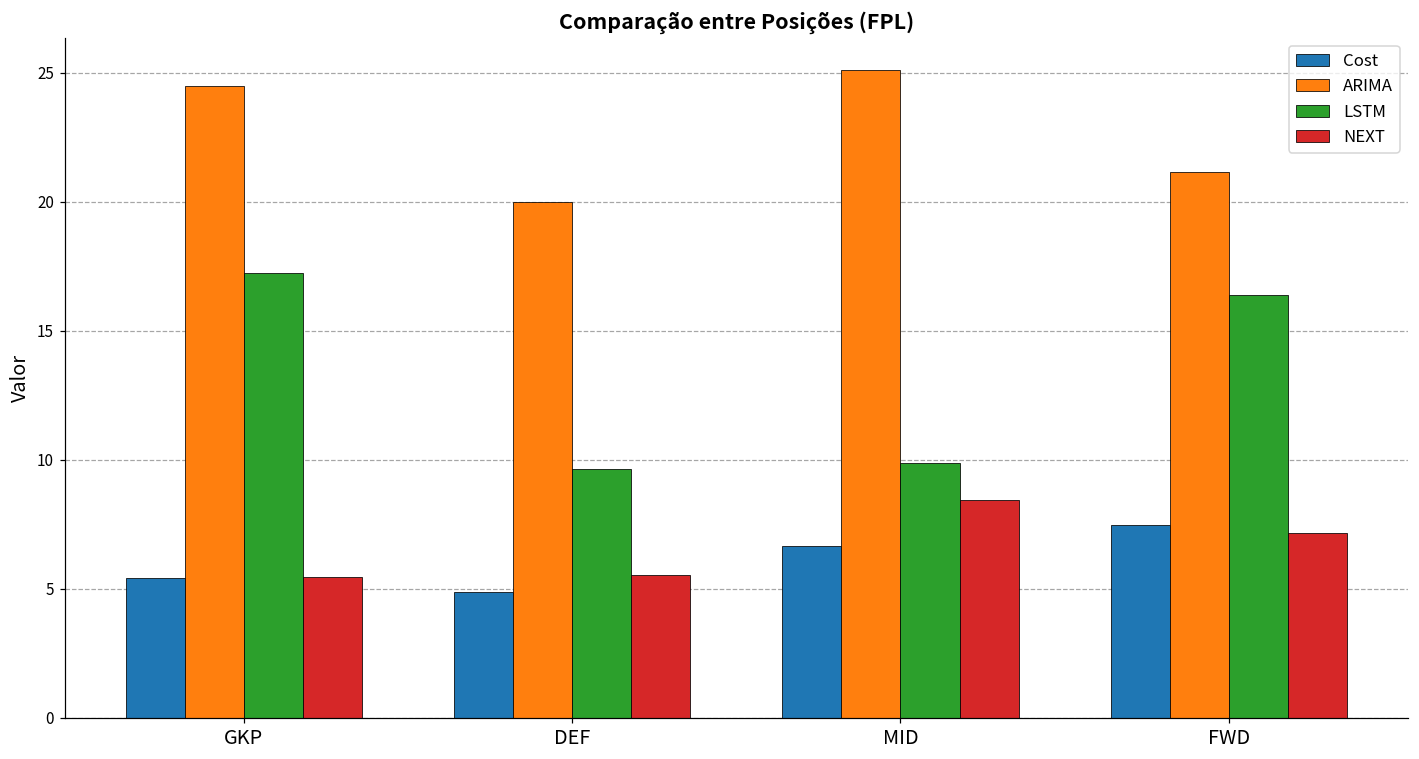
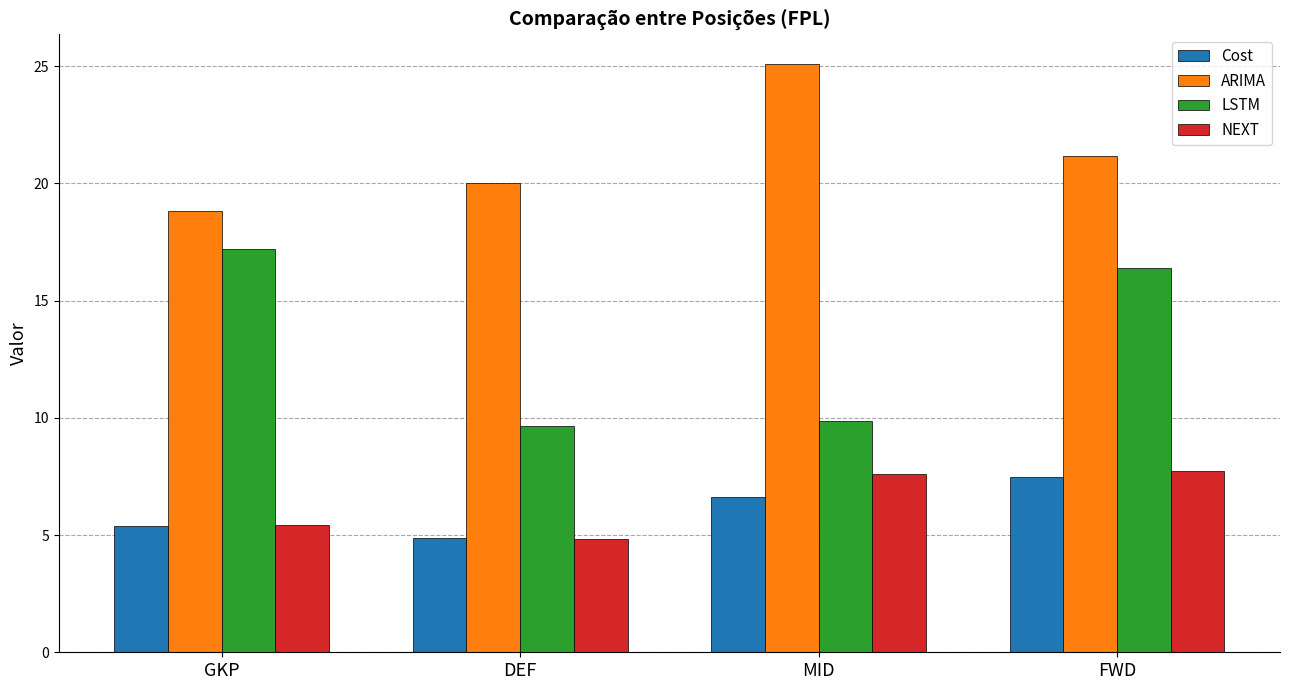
ARIMA, GKP: 24.5 -> 18.8
NEXT, DEF: 5.5 -> 4.8
NEXT, MID: 8.4 -> 7.6
NEXT, FWD: 7.2 -> 7.7
